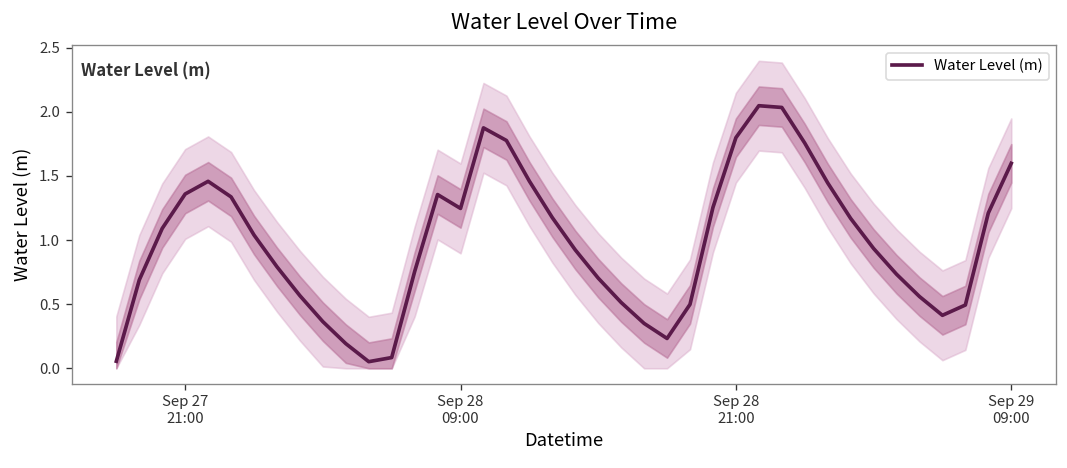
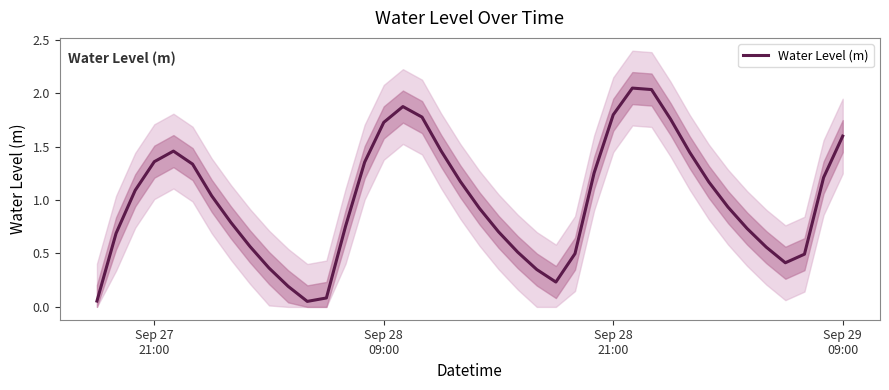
Water Level (m), Sep 28 09:00: 1.25 -> 1.73
